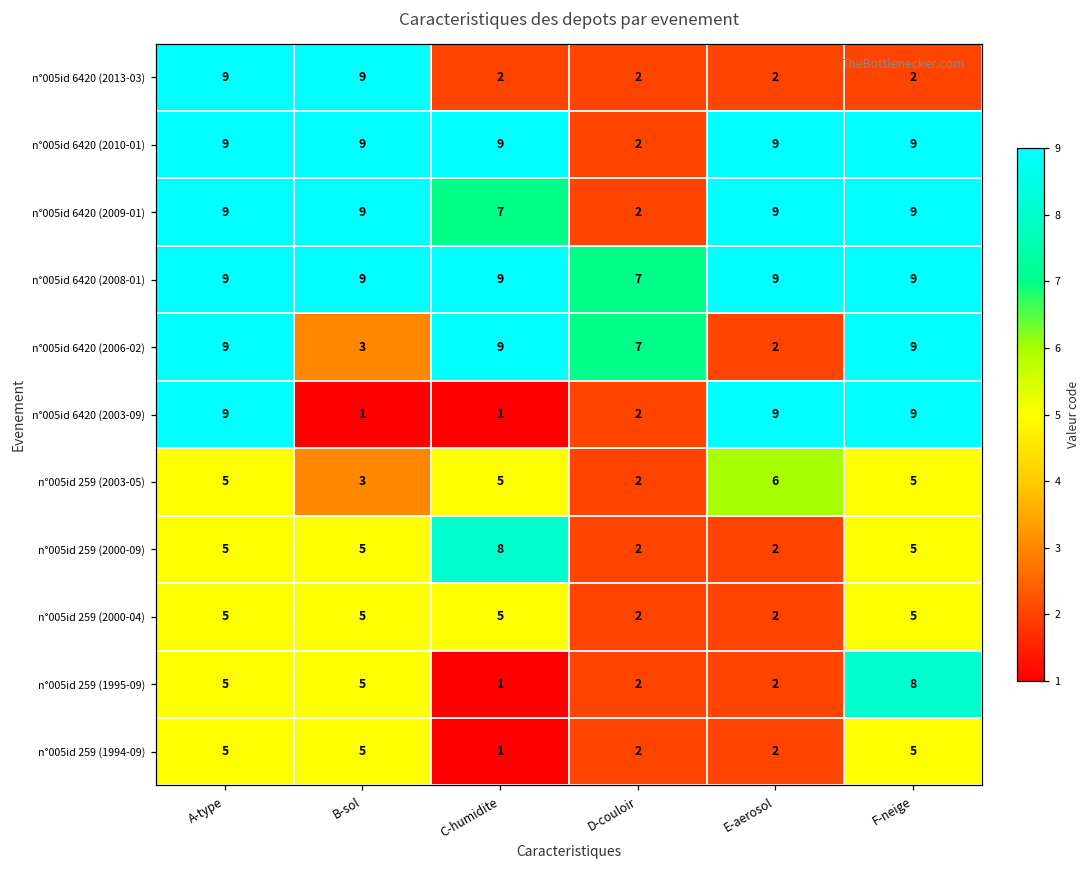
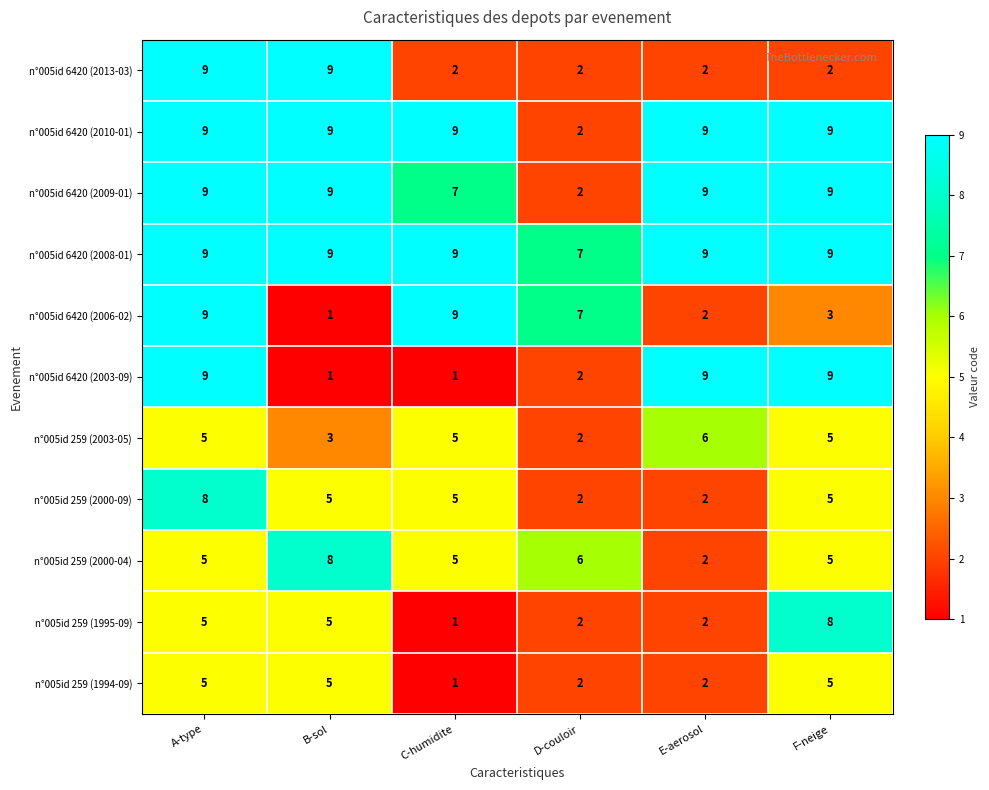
n°005id 6420 (2006-02), B-sol: 3 -> 1
n°005id 6420 (2006-02), F-neige: 9 -> 3
n°005id 259 (2000-09), A-type: 5 -> 8
n°005id 259 (2000-09), C-humidite: 8 -> 5
n°005id 259 (2000-04), B-sol: 5 -> 8
n°005id 259 (2000-04), D-couloir: 2 -> 6
